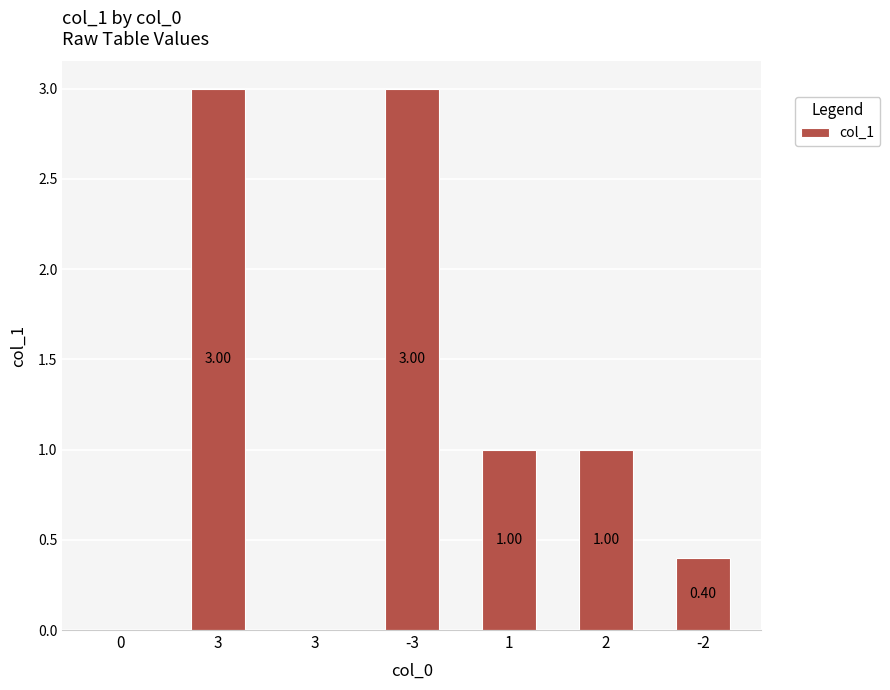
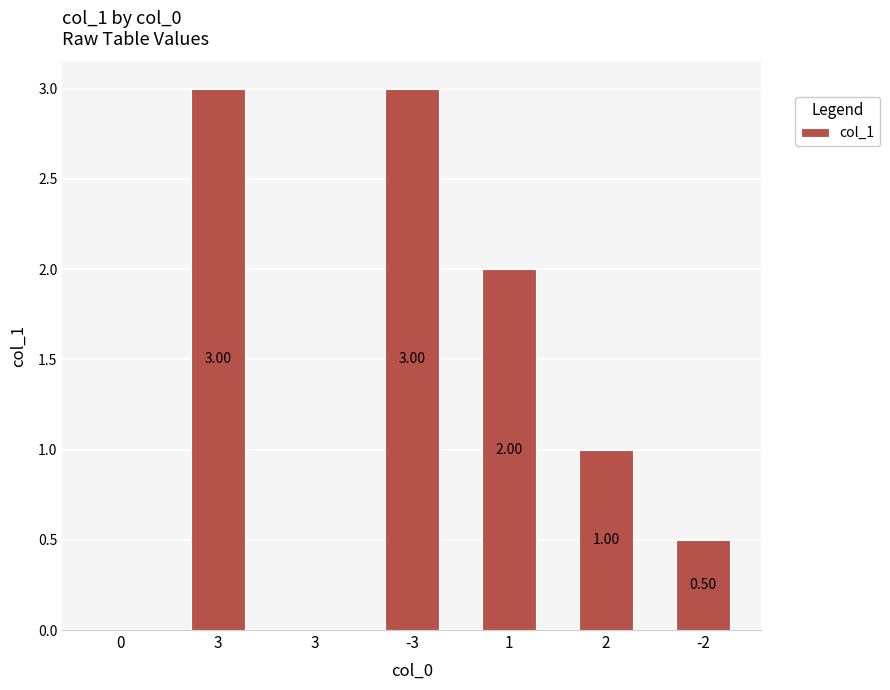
1: 1.00 -> 2.00
-2: 0.40 -> 0.50
